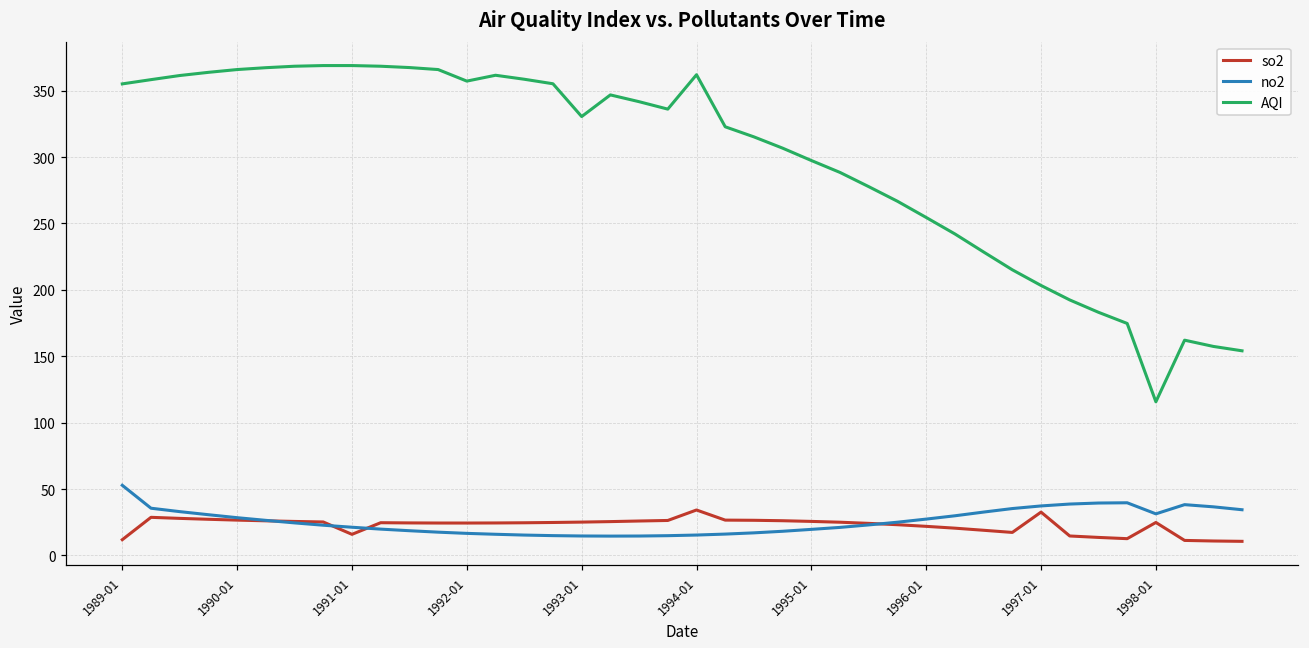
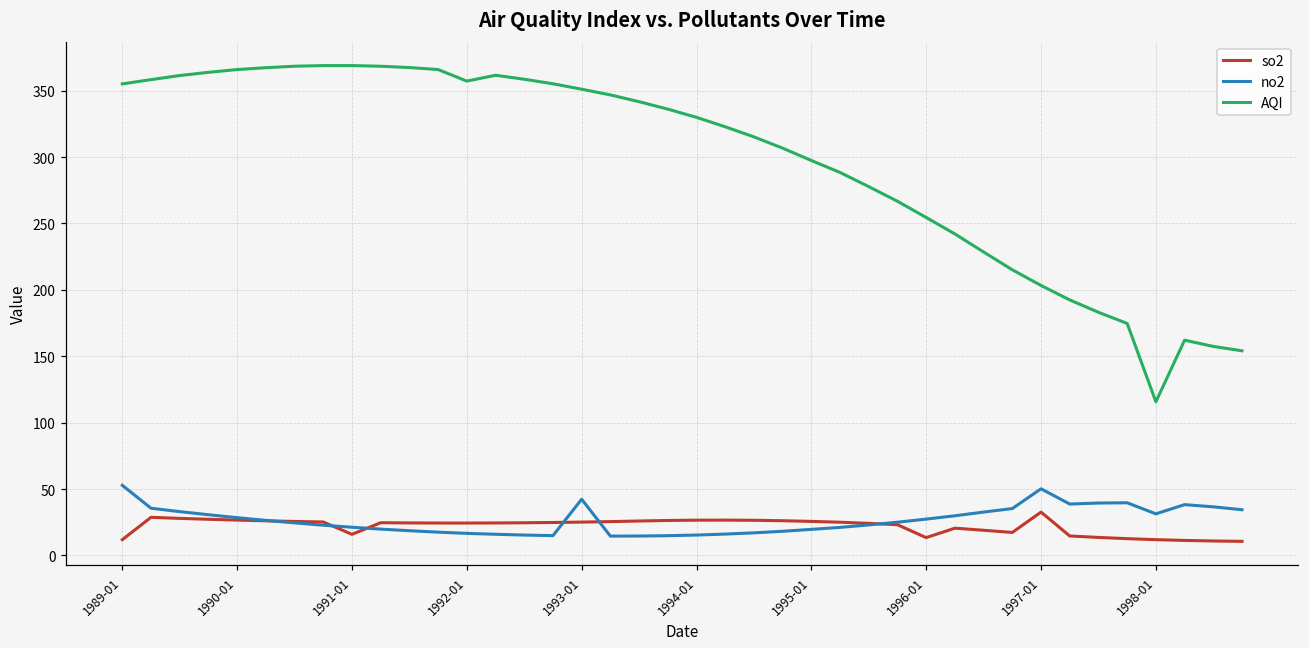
no2, 1993-01: 15 -> 42
AQI, 1993-01: 331 -> 351
so2, 1994-01: 34 -> 27
AQI, 1994-01: 362 -> 330
so2, 1996-01: 22 -> 13
no2, 1997-01: 37 -> 50
so2, 1998-01: 25 -> 12
